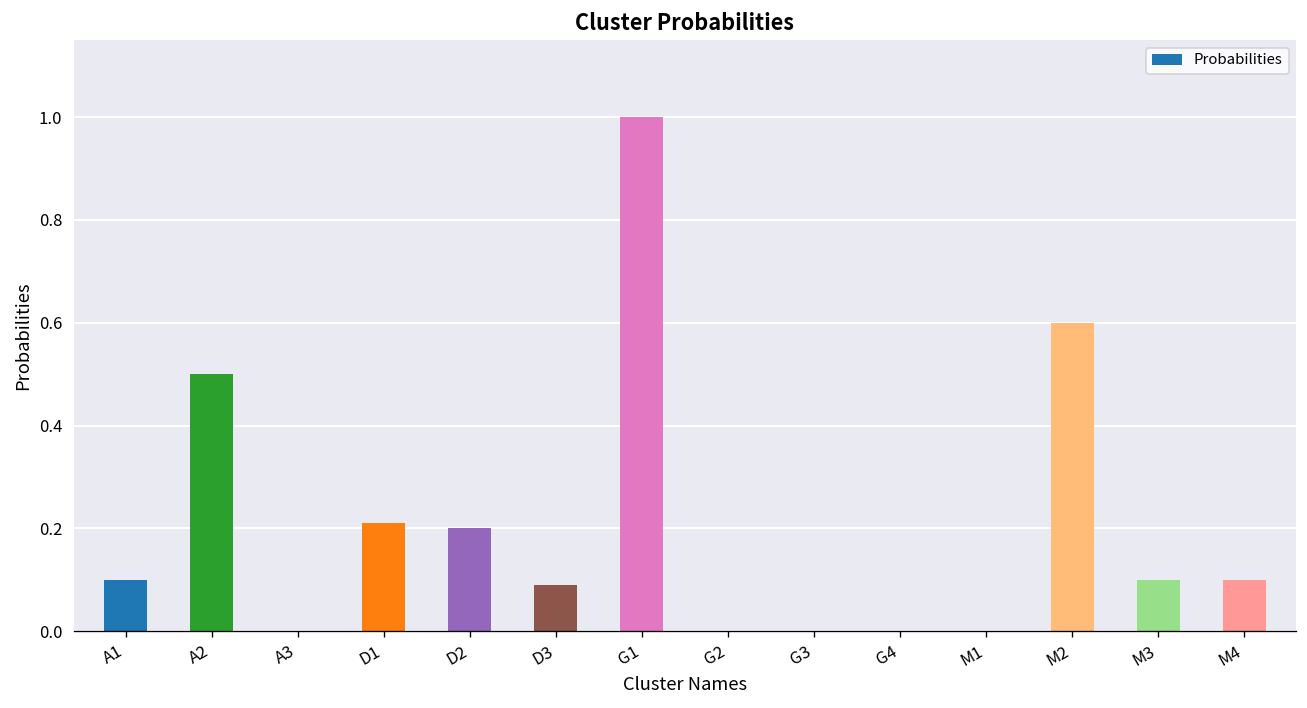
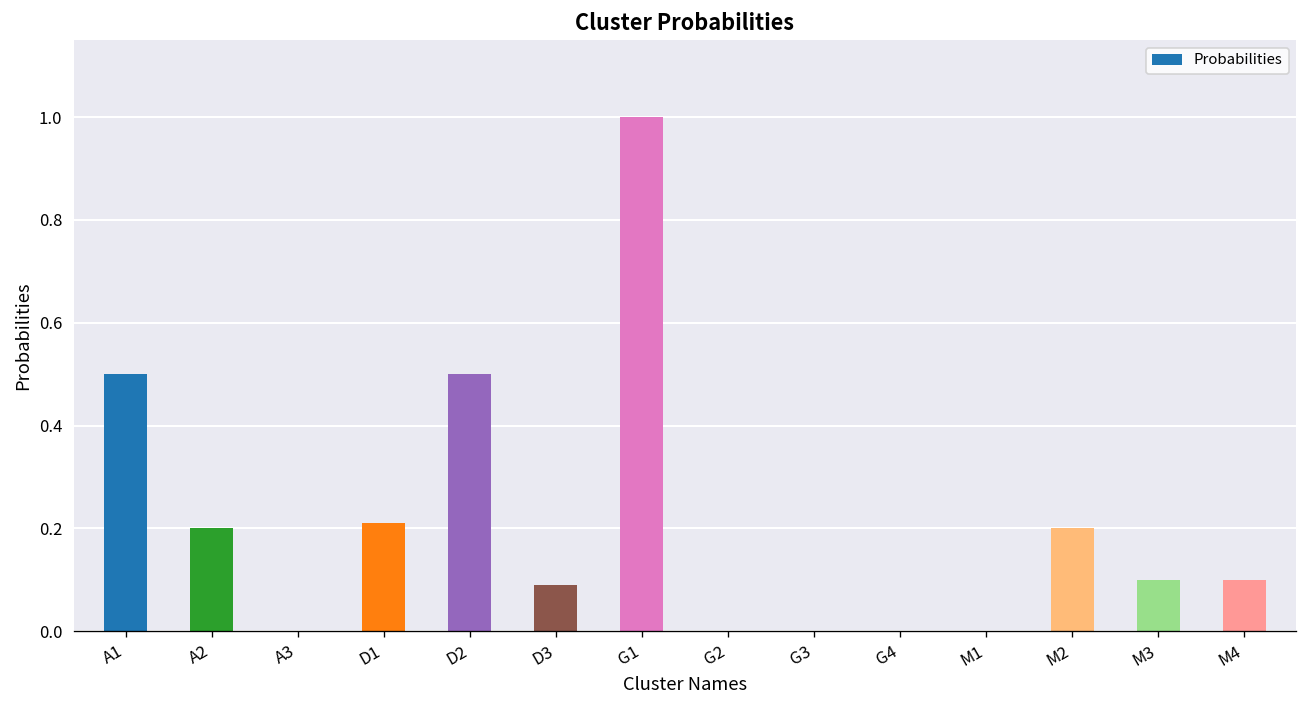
A1: 0.1 -> 0.5
A2: 0.5 -> 0.2
D2: 0.2 -> 0.5
M2: 0.6 -> 0.2
